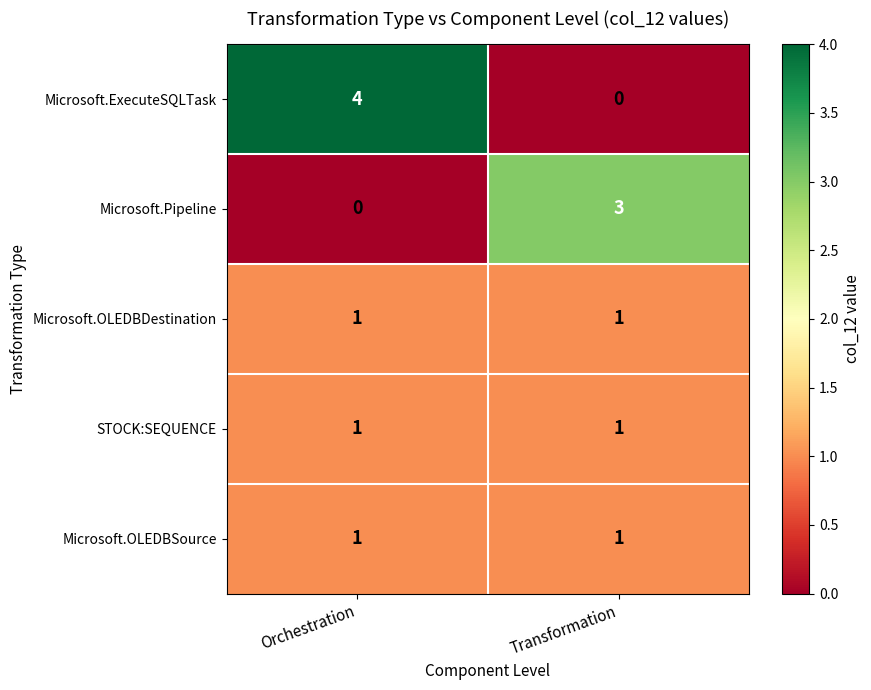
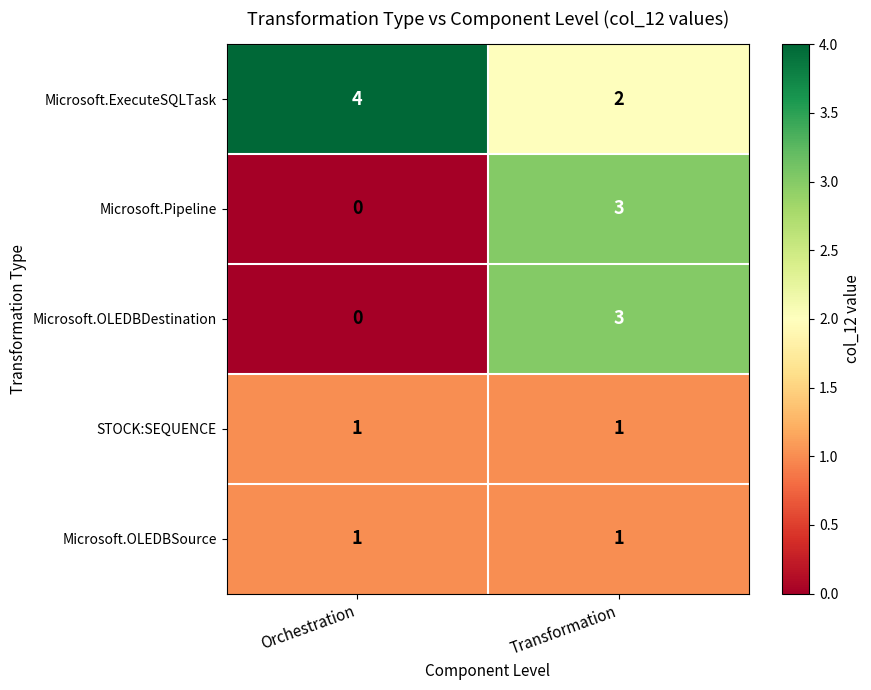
Microsoft.ExecuteSQLTask, Transformation: 0 -> 2
Microsoft.OLEDBDestination, Orchestration: 1 -> 0
Microsoft.OLEDBDestination, Transformation: 1 -> 3
